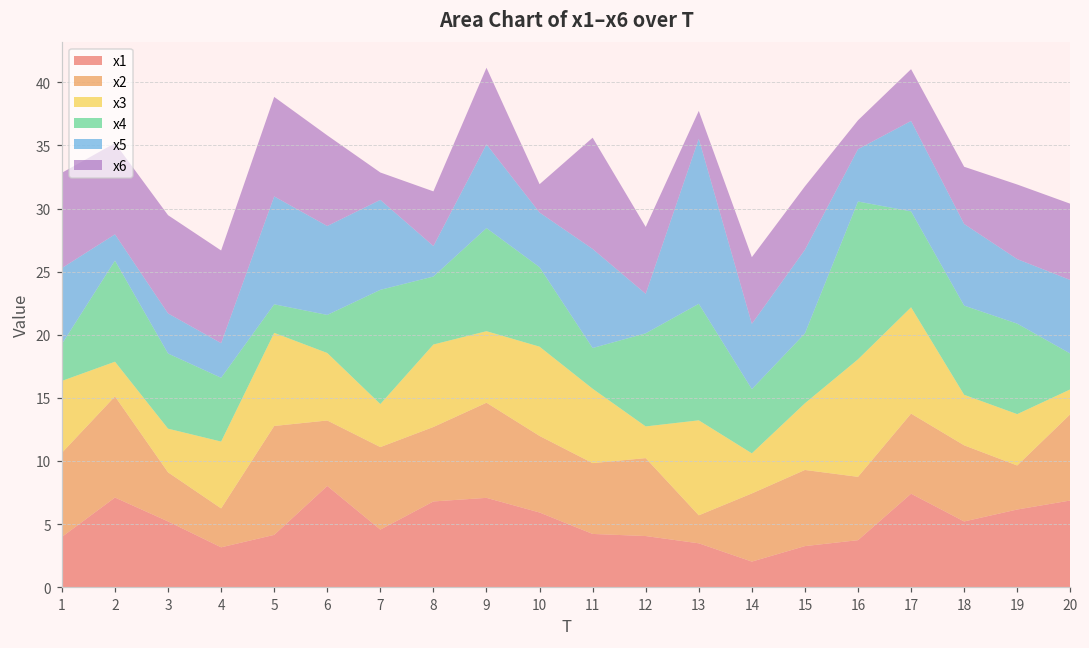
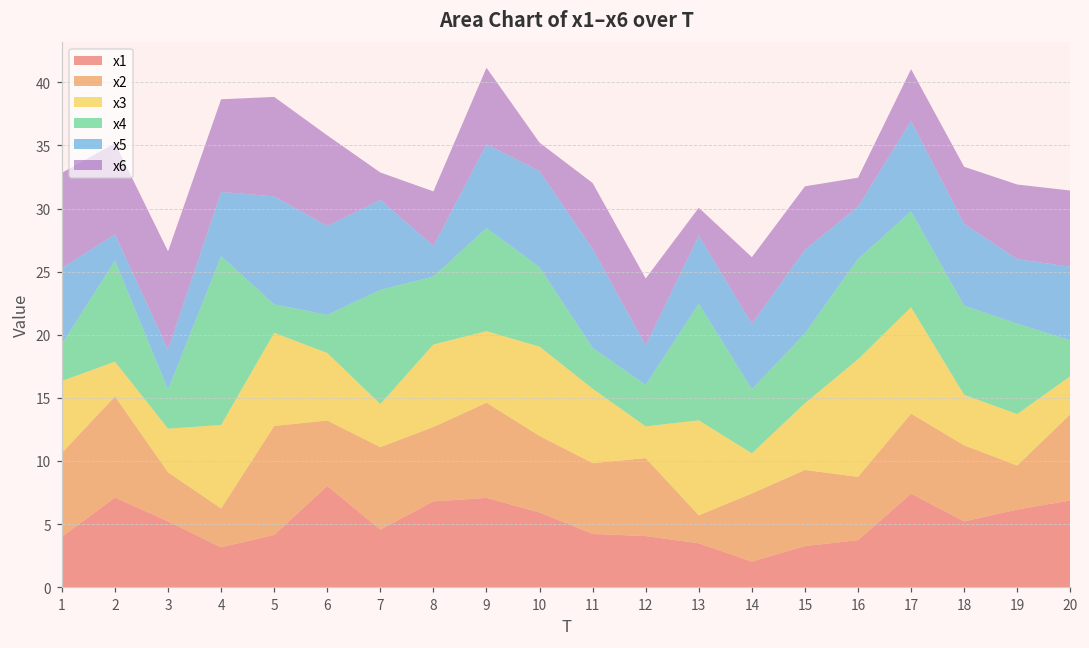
x4, 3: 6.0 -> 3.1
x3, 4: 5.3 -> 6.6
x4, 4: 5.1 -> 13.4
x5, 4: 2.7 -> 5.1
x5, 10: 4.3 -> 7.6
x6, 11: 8.8 -> 5.2
x4, 12: 7.4 -> 3.3
x5, 13: 13.1 -> 5.4
x4, 16: 12.5 -> 8.0
x3, 20: 2.0 -> 3.0
